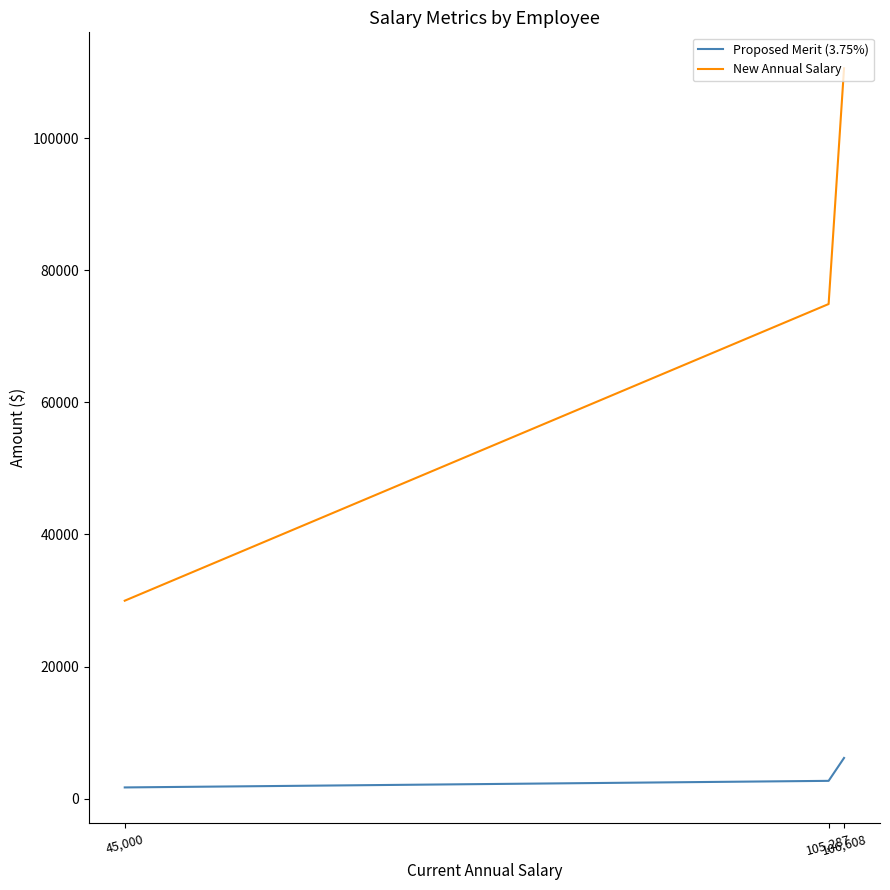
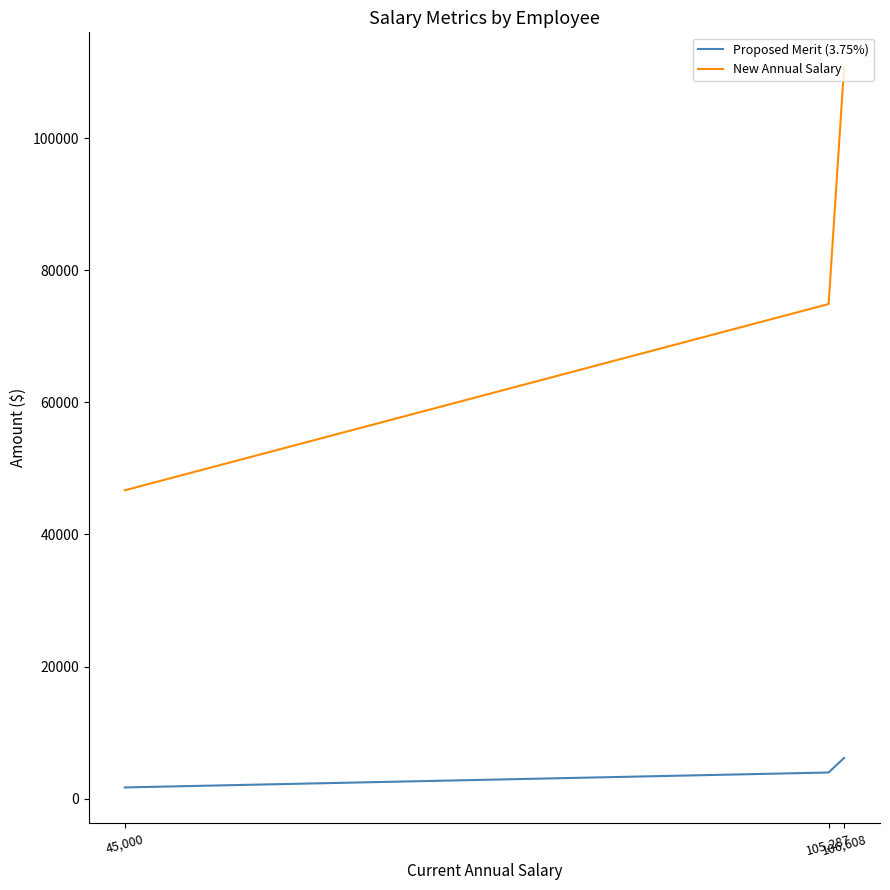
New Annual Salary, 45,000: 30000 -> 47000
Proposed Merit (3.75%), 105,287: 3000 -> 4000
